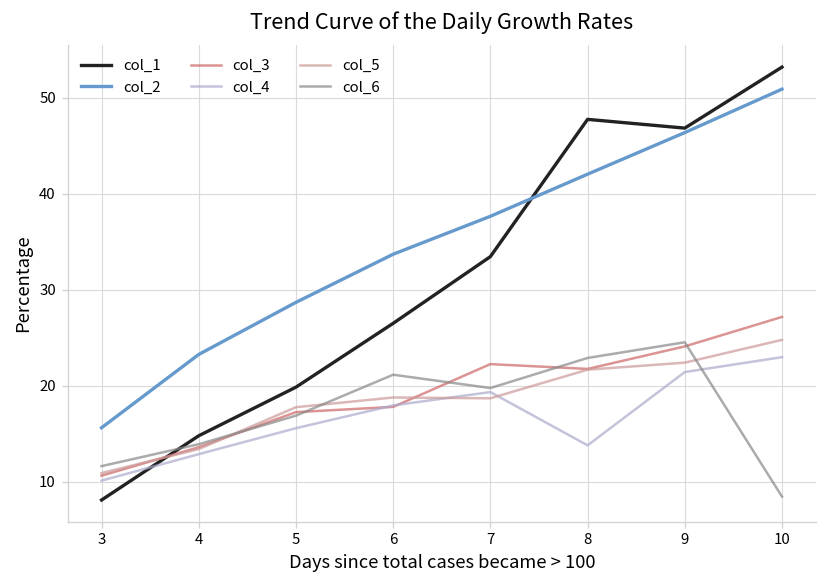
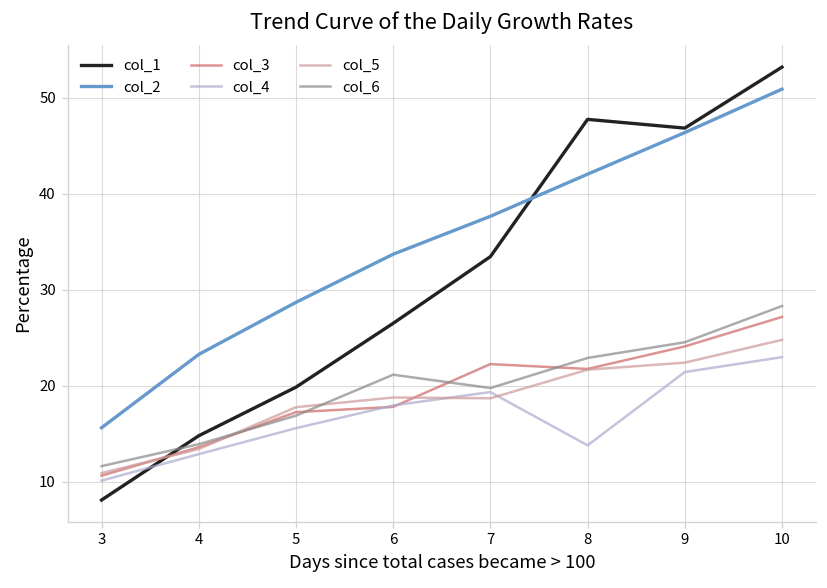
col_6, 10: 8 -> 28
